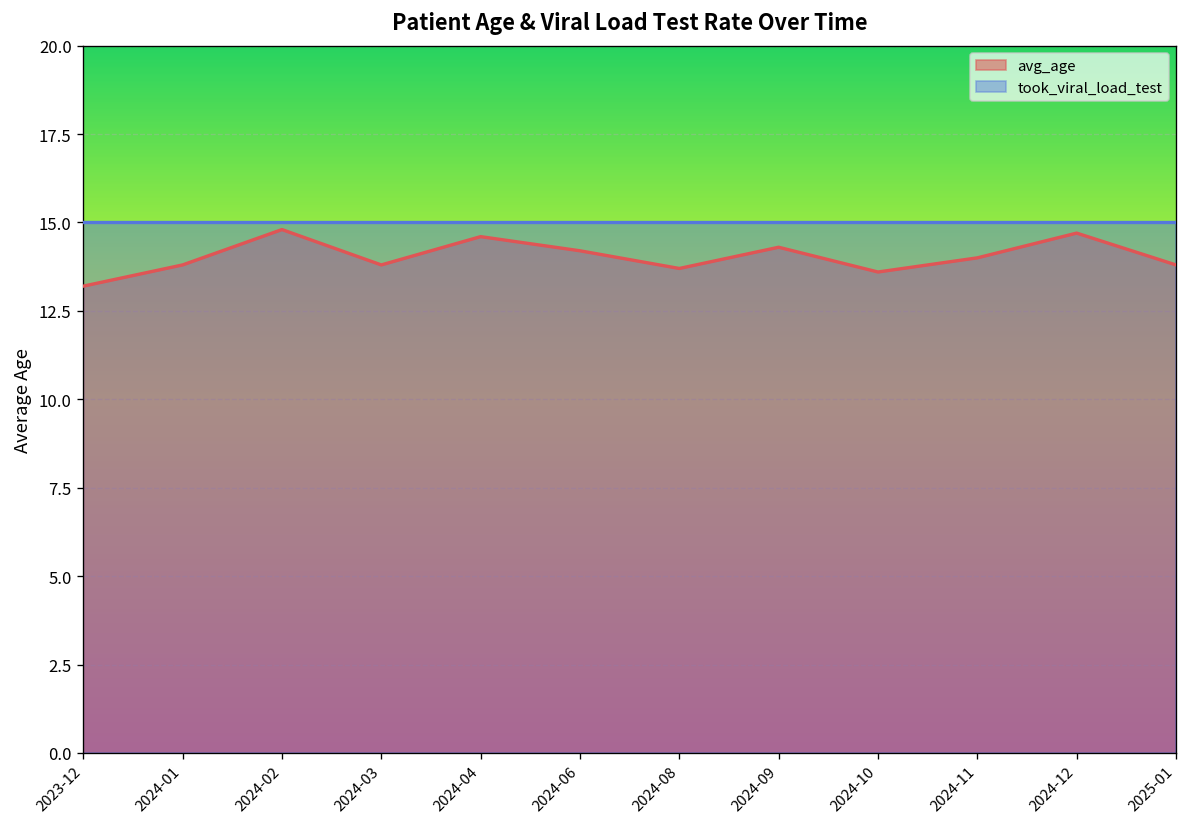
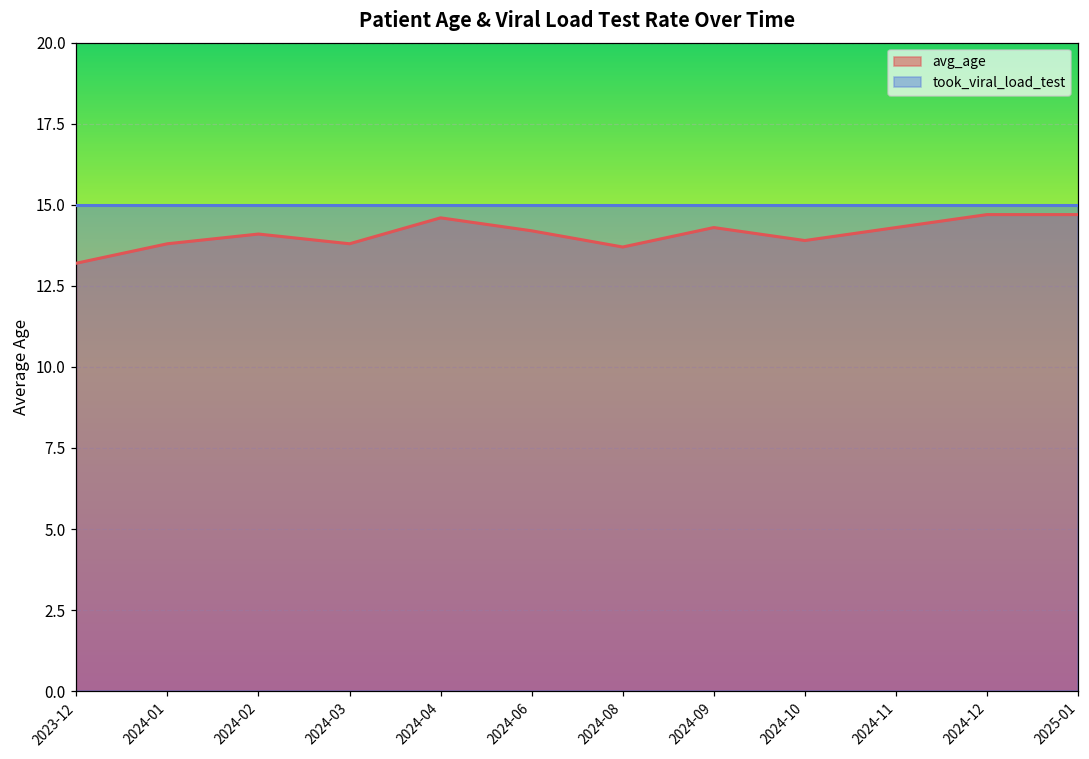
avg_age, 2024-02: 14.8 -> 14.1
avg_age, 2024-10: 13.6 -> 13.9
avg_age, 2024-11: 14.0 -> 14.3
avg_age, 2025-01: 13.8 -> 14.7
